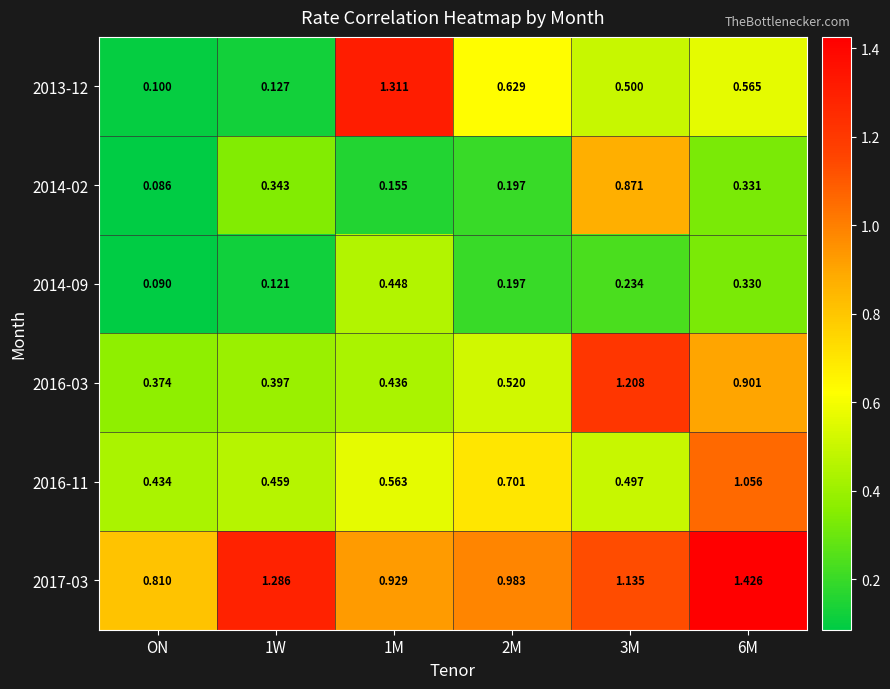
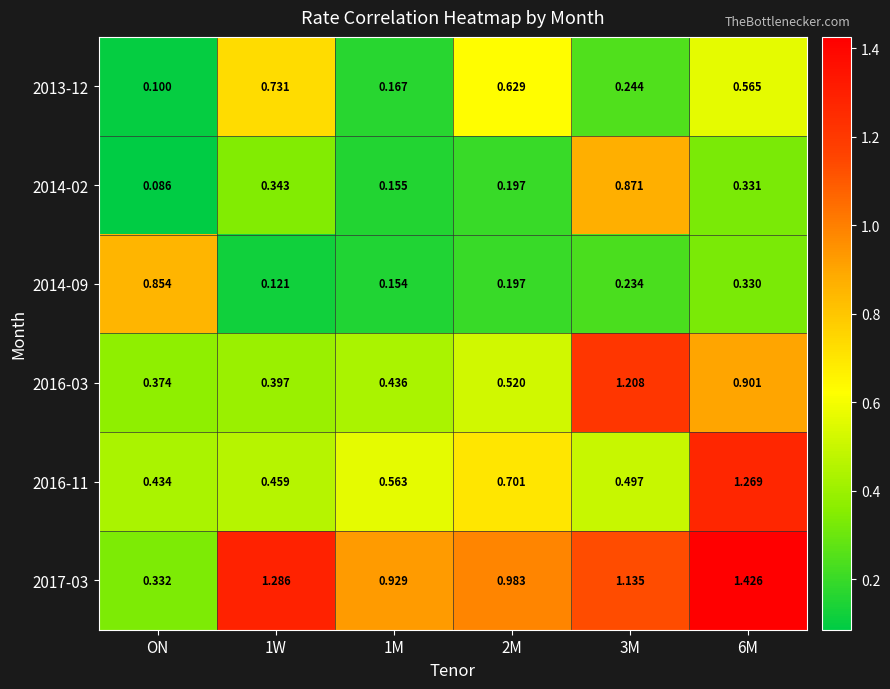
2013-12, 1W: 0.127 -> 0.731
2013-12, 1M: 1.311 -> 0.167
2013-12, 3M: 0.500 -> 0.244
2014-09, ON: 0.090 -> 0.854
2014-09, 1M: 0.448 -> 0.154
2016-11, 6M: 1.056 -> 1.269
2017-03, ON: 0.810 -> 0.332
